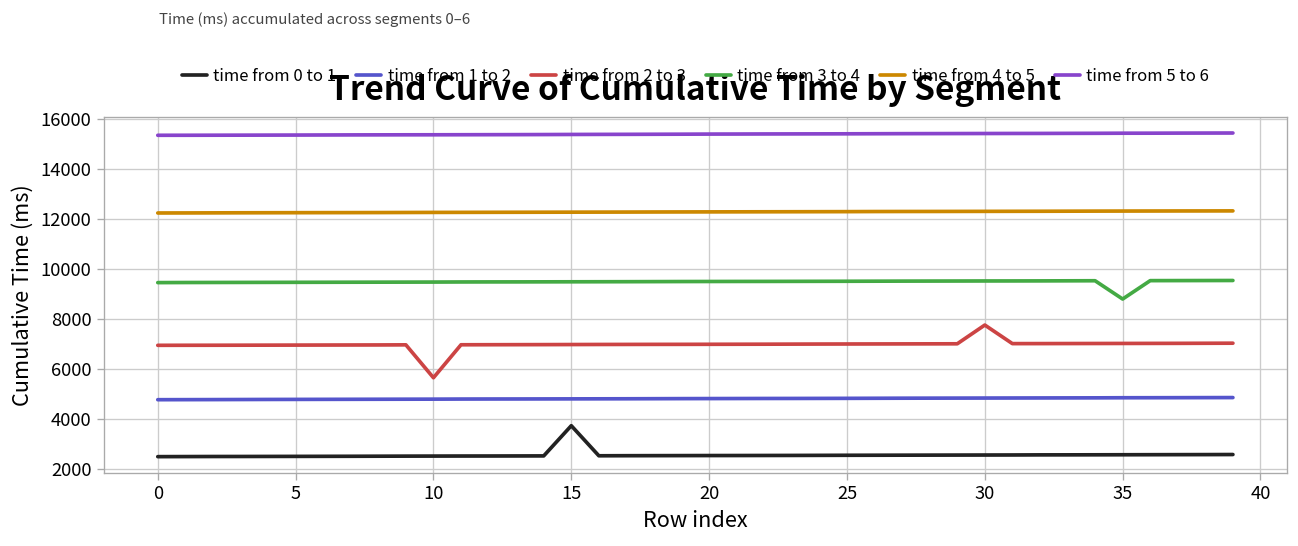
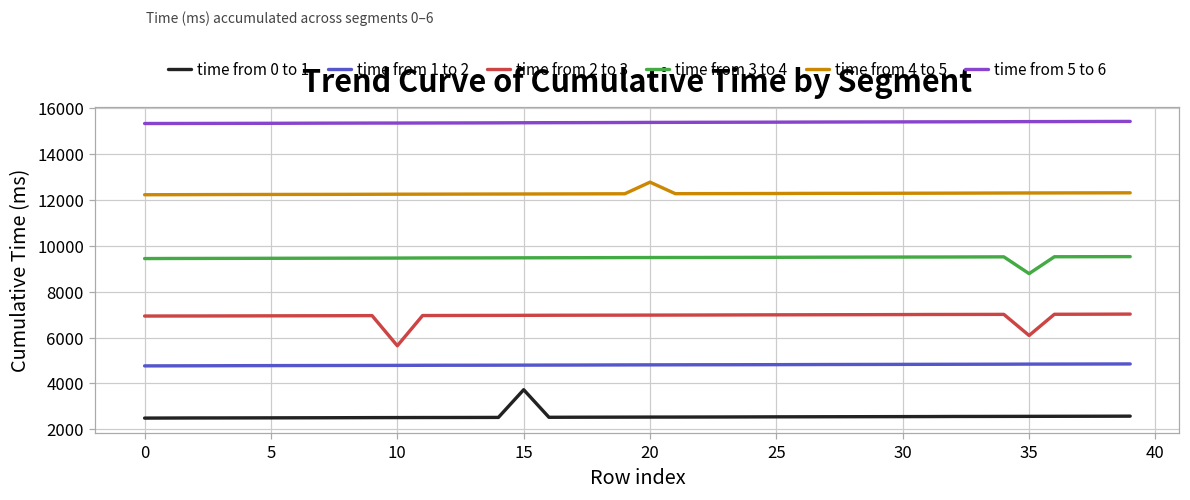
time from 4 to 5, 20: 12300 -> 12800
time from 2 to 3, 30: 7700 -> 7000
time from 2 to 3, 35: 7000 -> 6100
